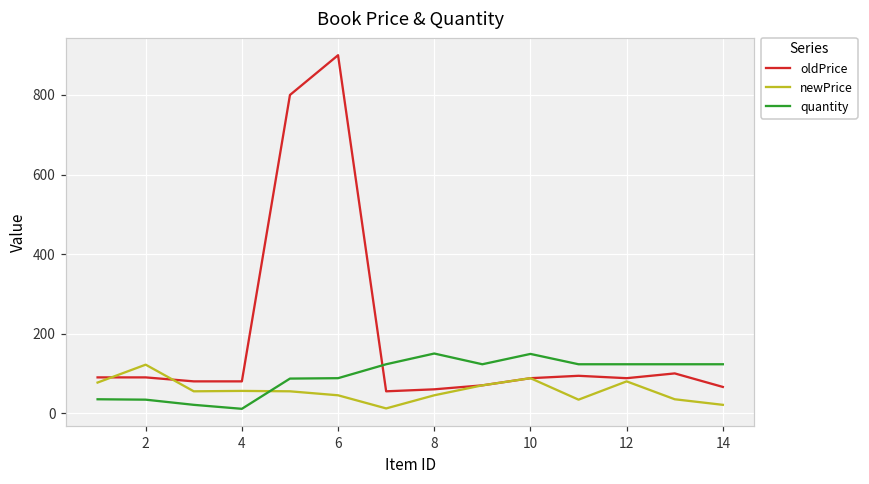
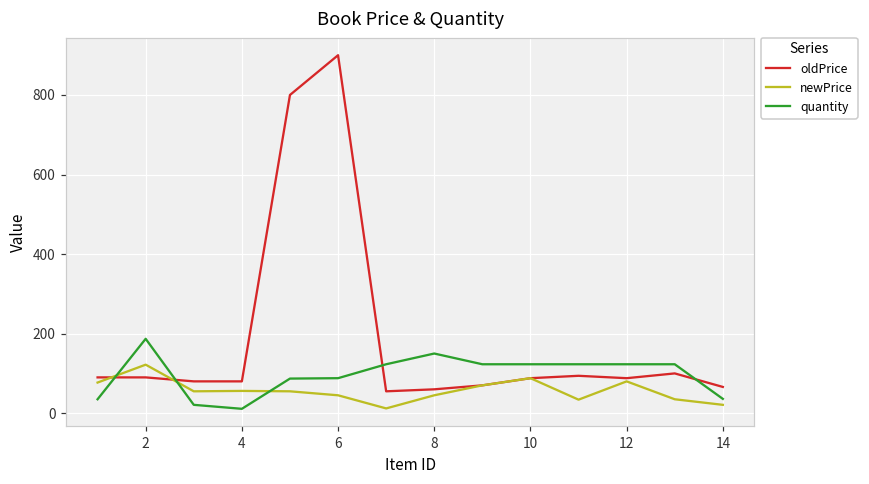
quantity, 2: 30 -> 190
quantity, 10: 150 -> 120
quantity, 14: 120 -> 40
